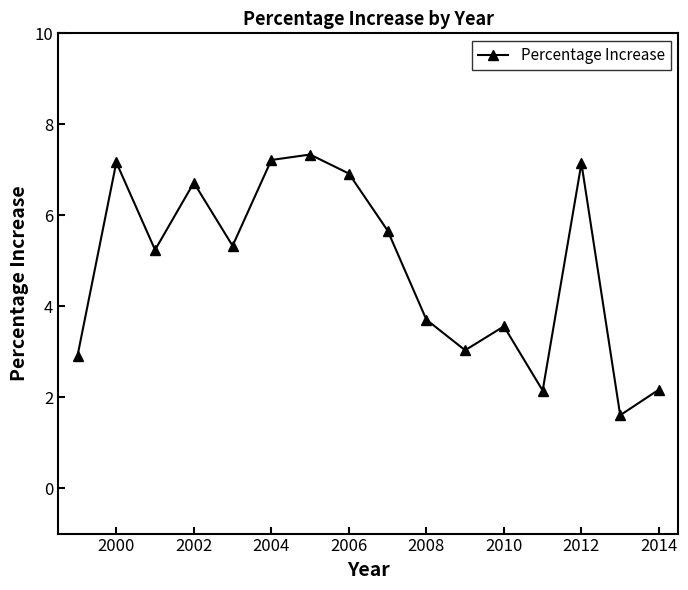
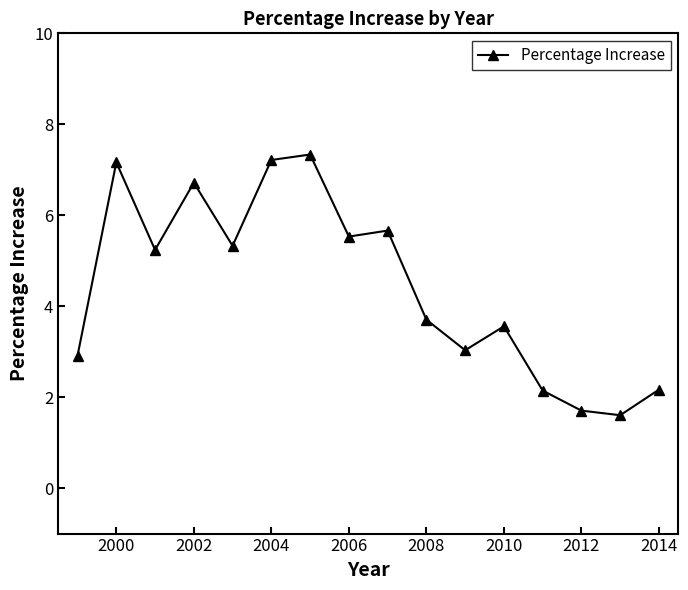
2006: 6.9 -> 5.5
2012: 7.1 -> 1.7
